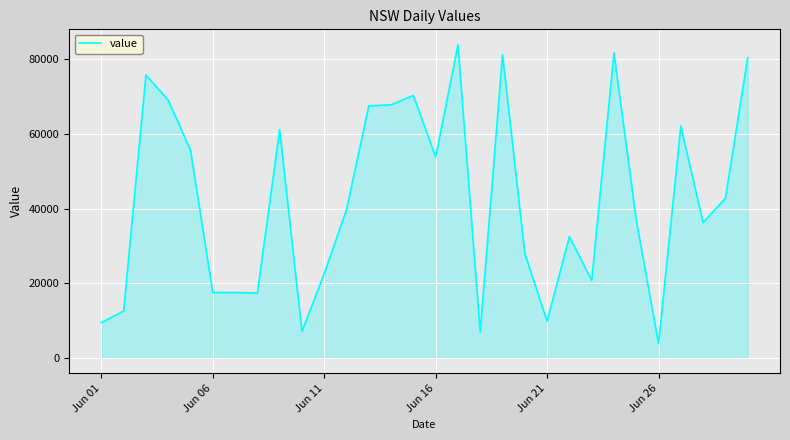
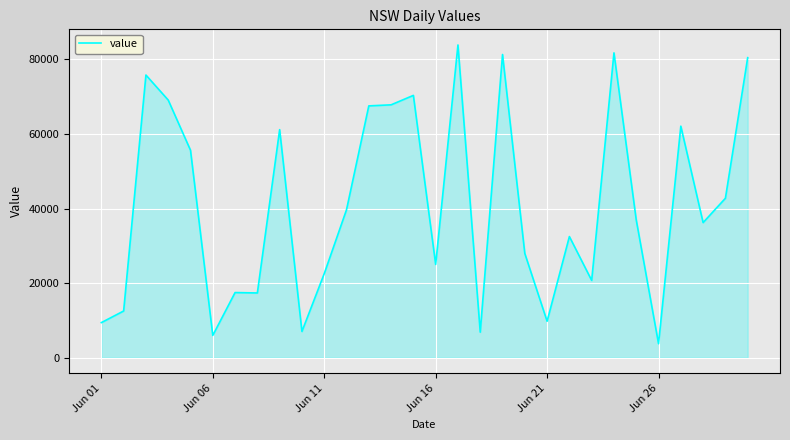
Jun 06: 17000 -> 6000
Jun 16: 54000 -> 25000
